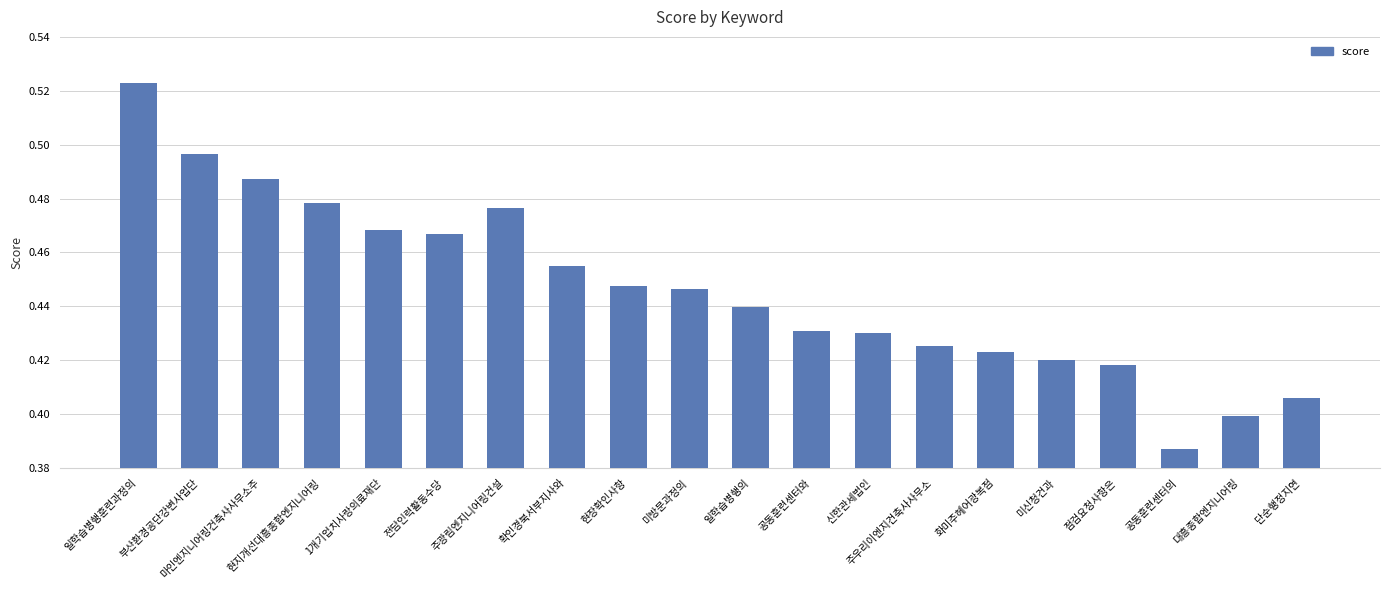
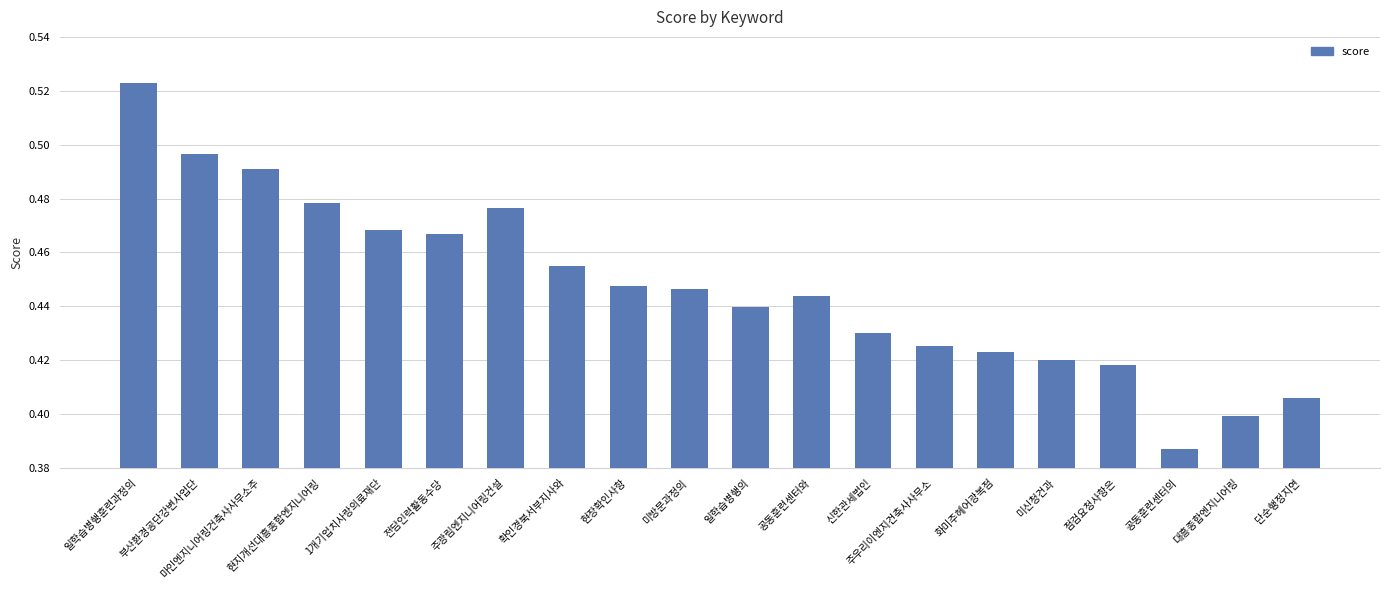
마인엔지니어링건축사사무소주: 0.487 -> 0.491
공동훈련센터와: 0.431 -> 0.444
